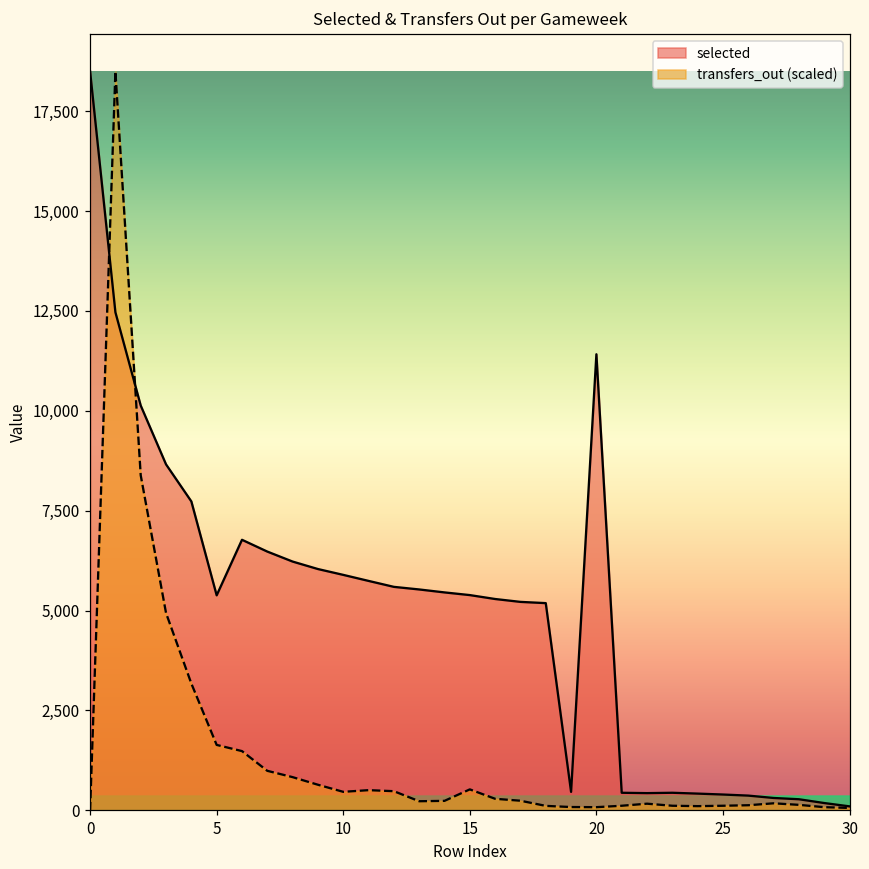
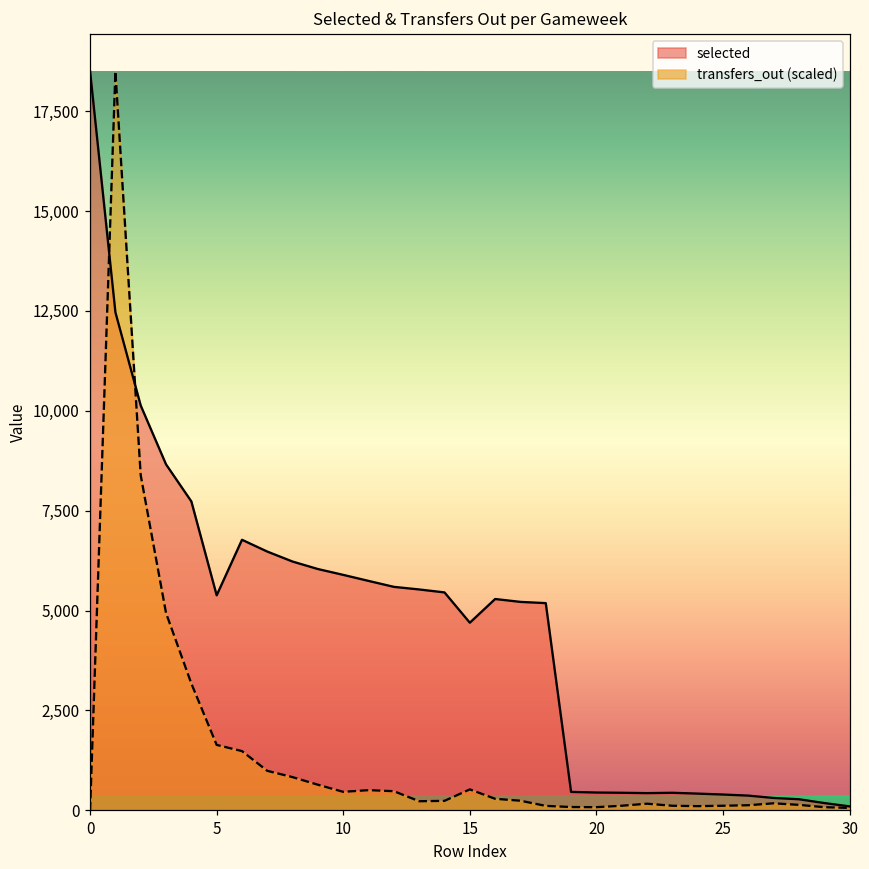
selected, 15: 5,400 -> 4,700
selected, 20: 11,400 -> 400
